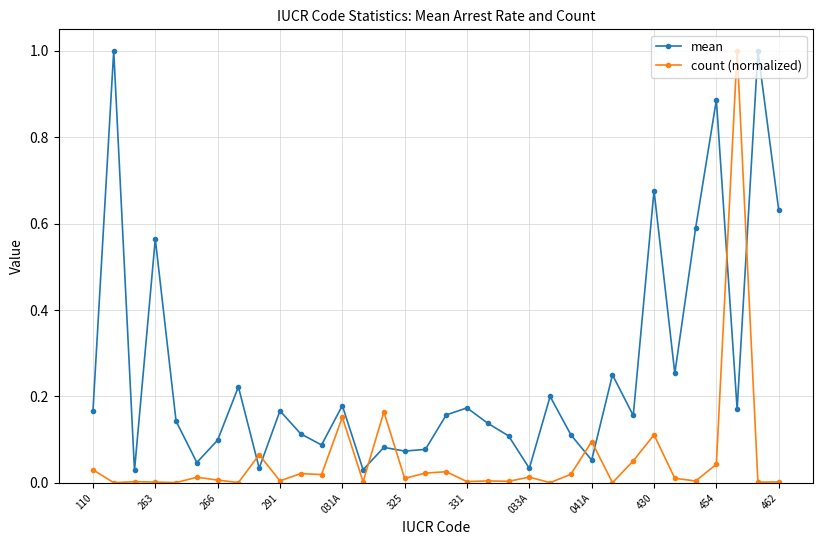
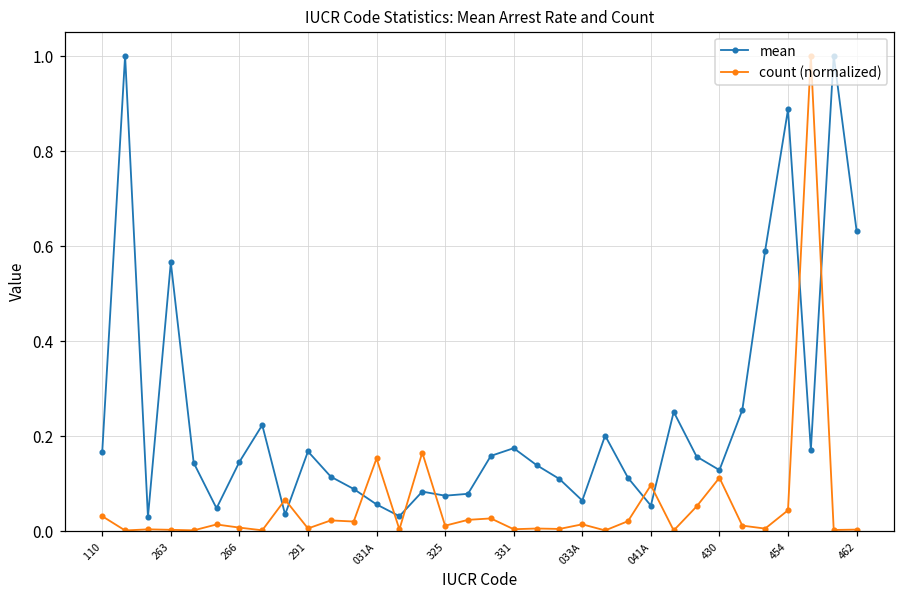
mean, 266: 0.10 -> 0.14
mean, 031A: 0.18 -> 0.06
mean, 033A: 0.03 -> 0.06
mean, 430: 0.68 -> 0.13
